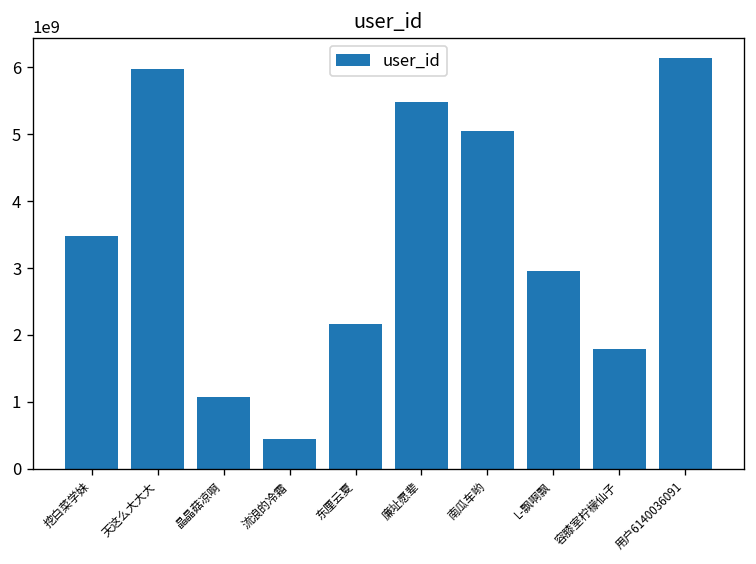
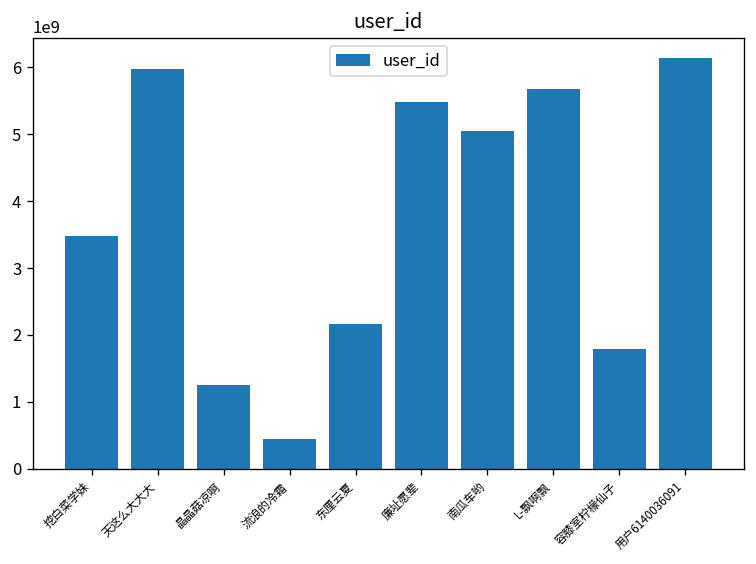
晶晶菇凉啊: 1100000000 -> 1300000000
L-飘啊飘: 3000000000 -> 5700000000
